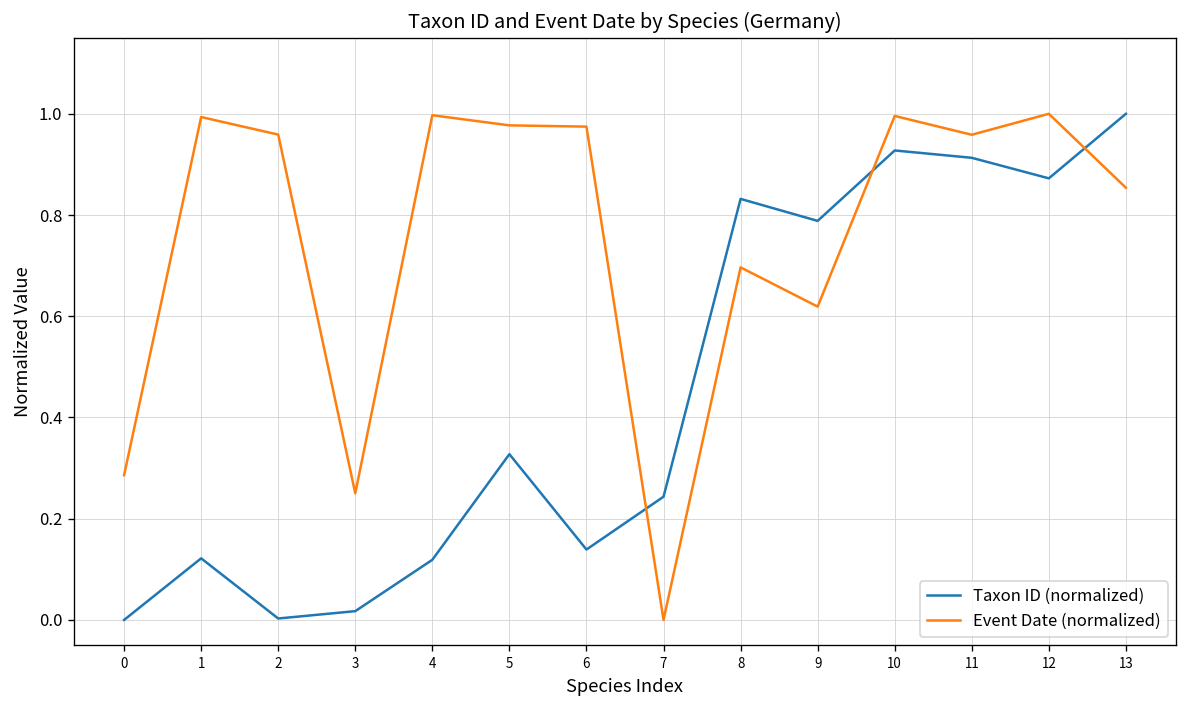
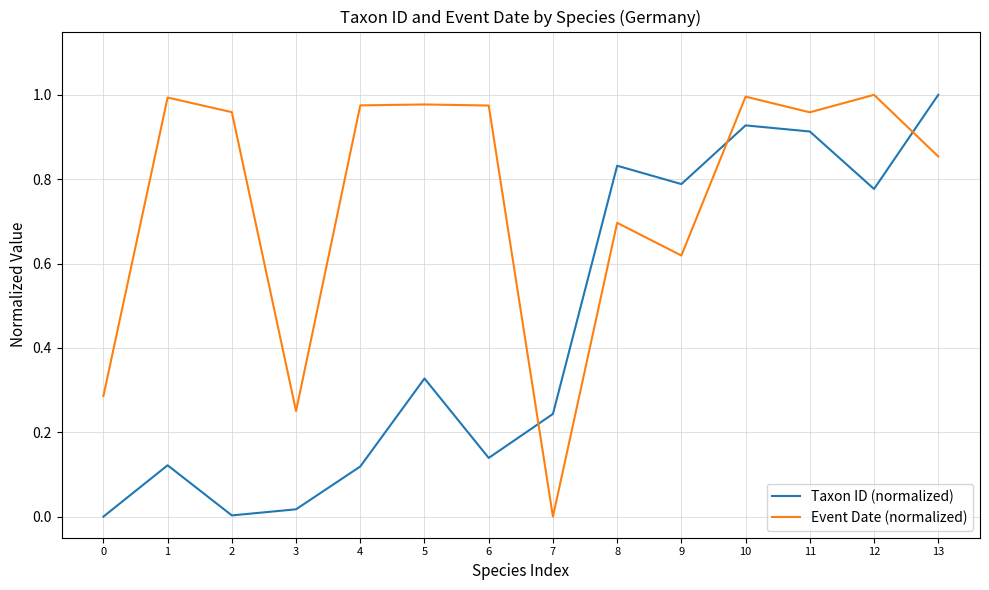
Event Date (normalized), 4: 1.00 -> 0.97
Taxon ID (normalized), 12: 0.87 -> 0.78
